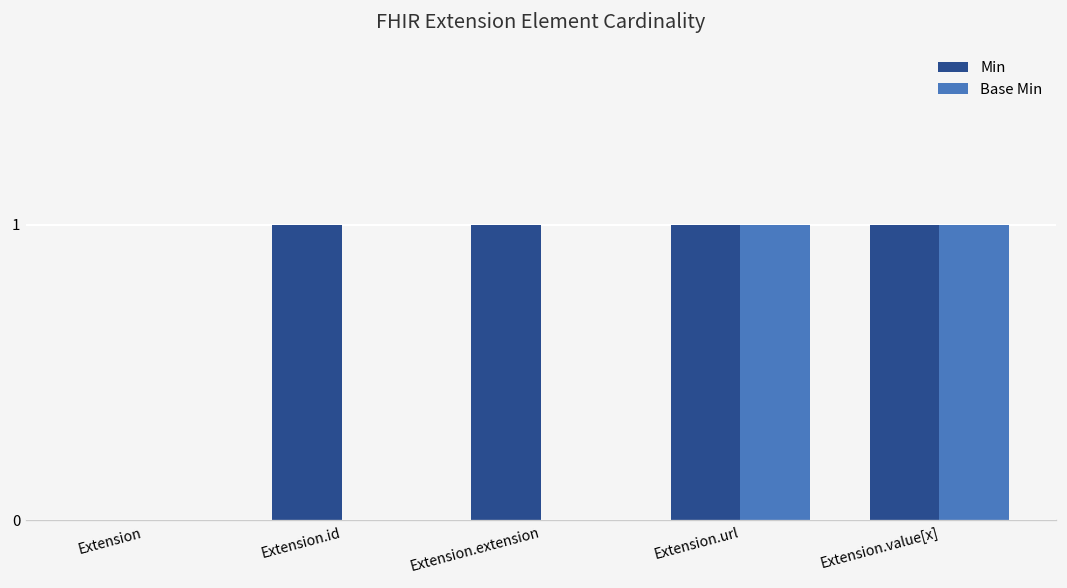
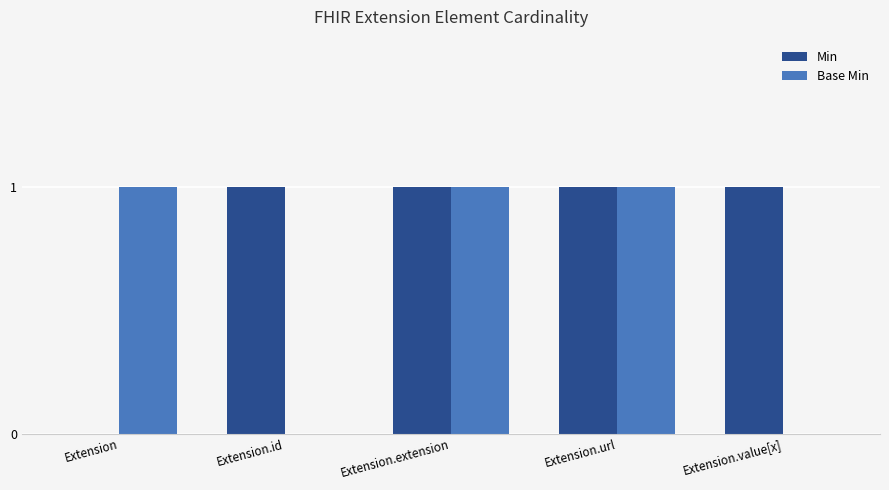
Base Min, Extension: 0 -> 1
Base Min, Extension.extension: 0 -> 1
Base Min, Extension.value[x]: 1 -> 0
